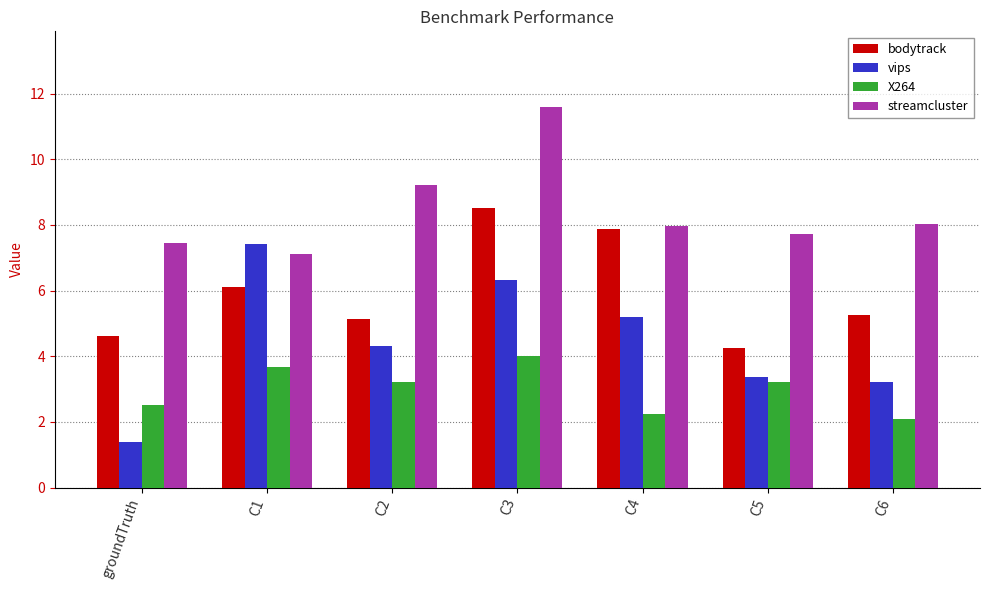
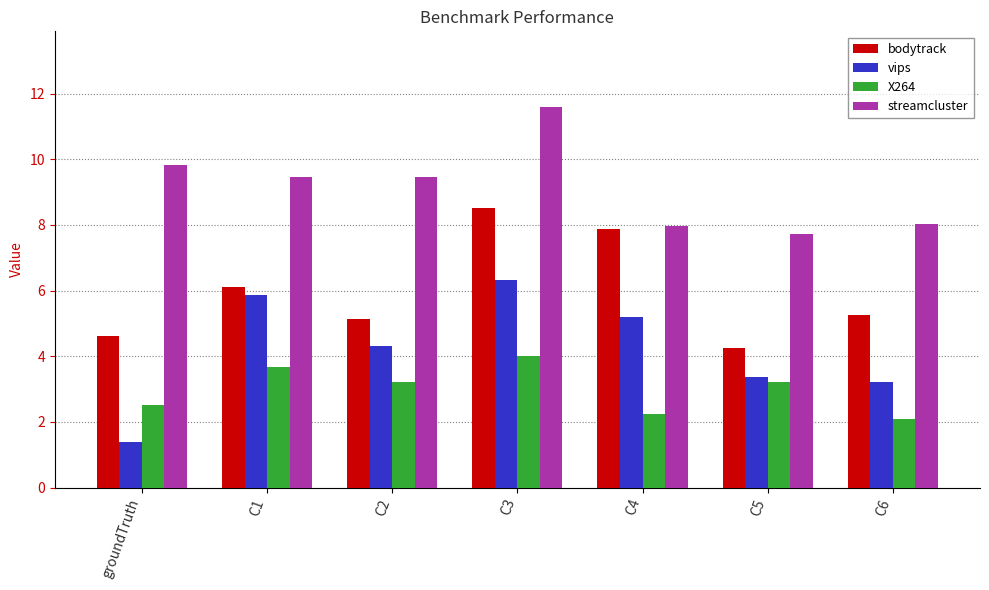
streamcluster, groundTruth: 7.4 -> 9.8
vips, C1: 7.4 -> 5.9
streamcluster, C1: 7.1 -> 9.5
streamcluster, C2: 9.2 -> 9.5
